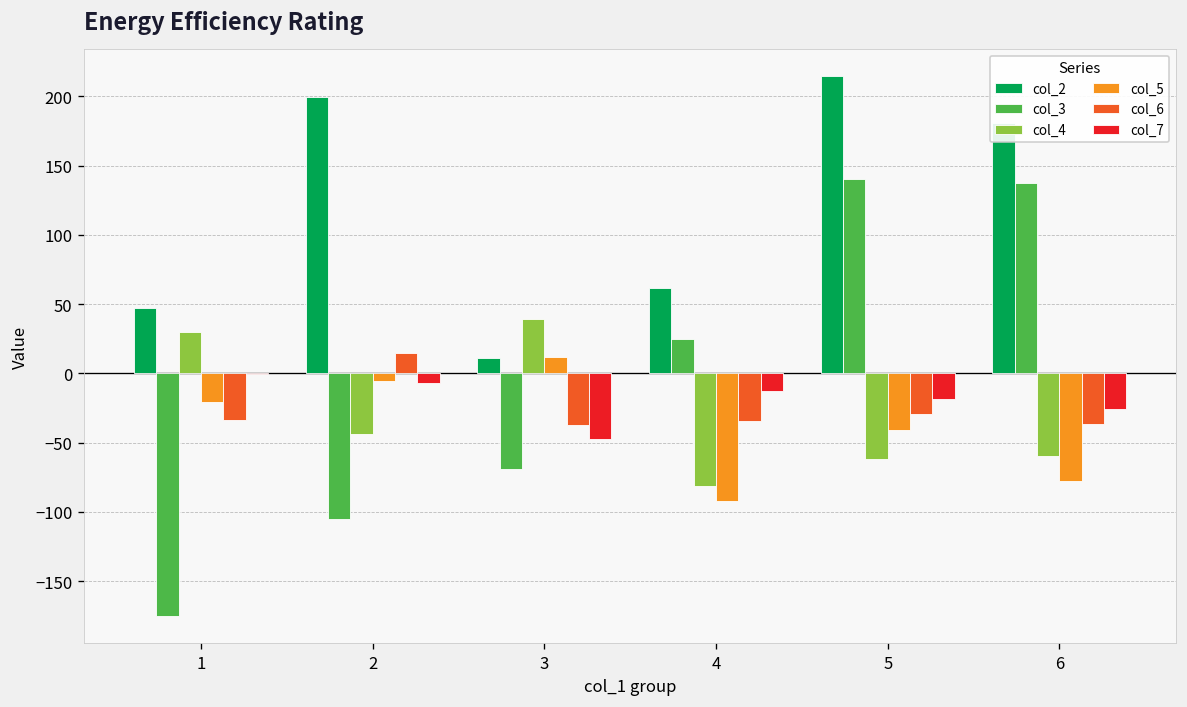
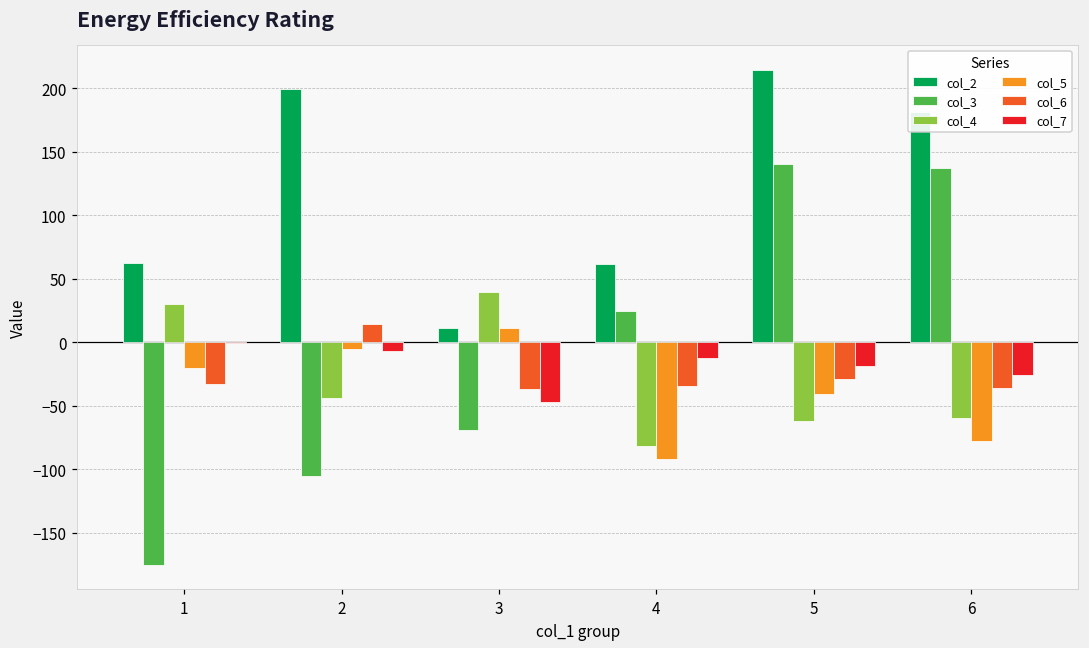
col_2, 1: 47 -> 62
